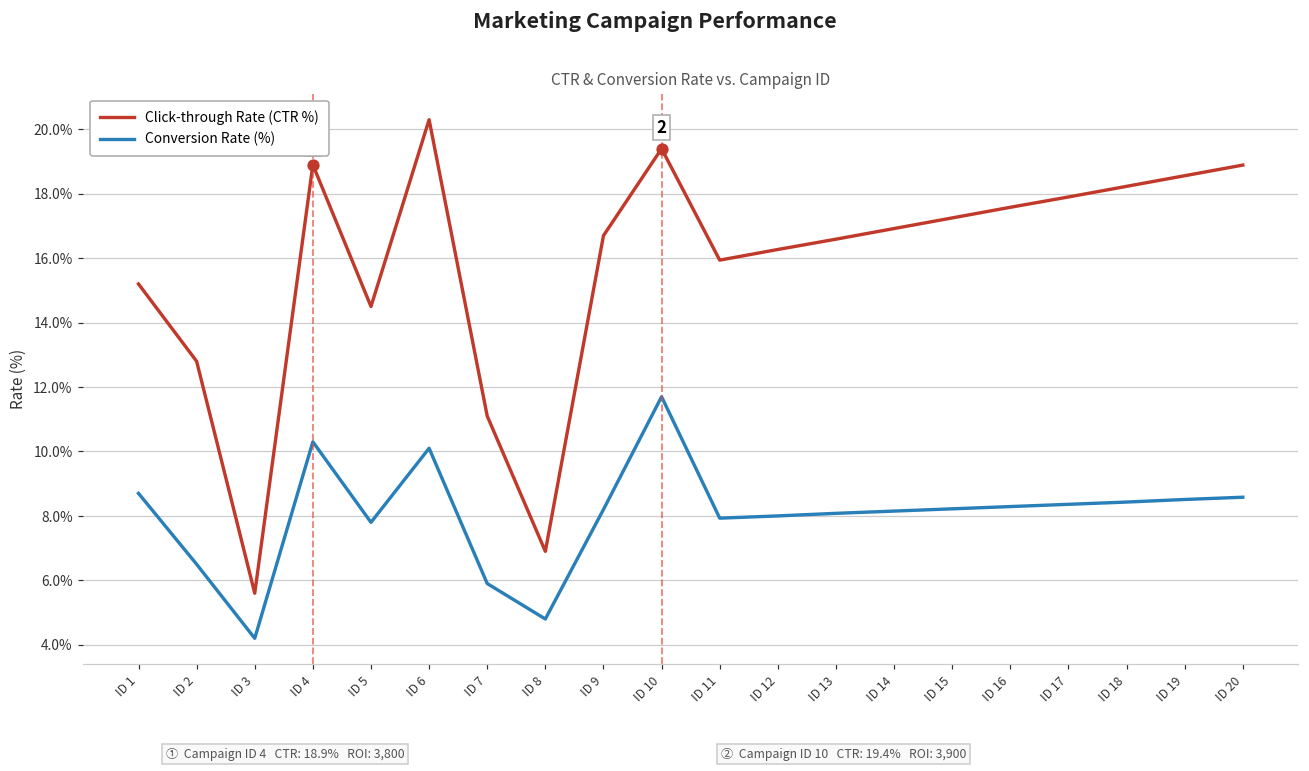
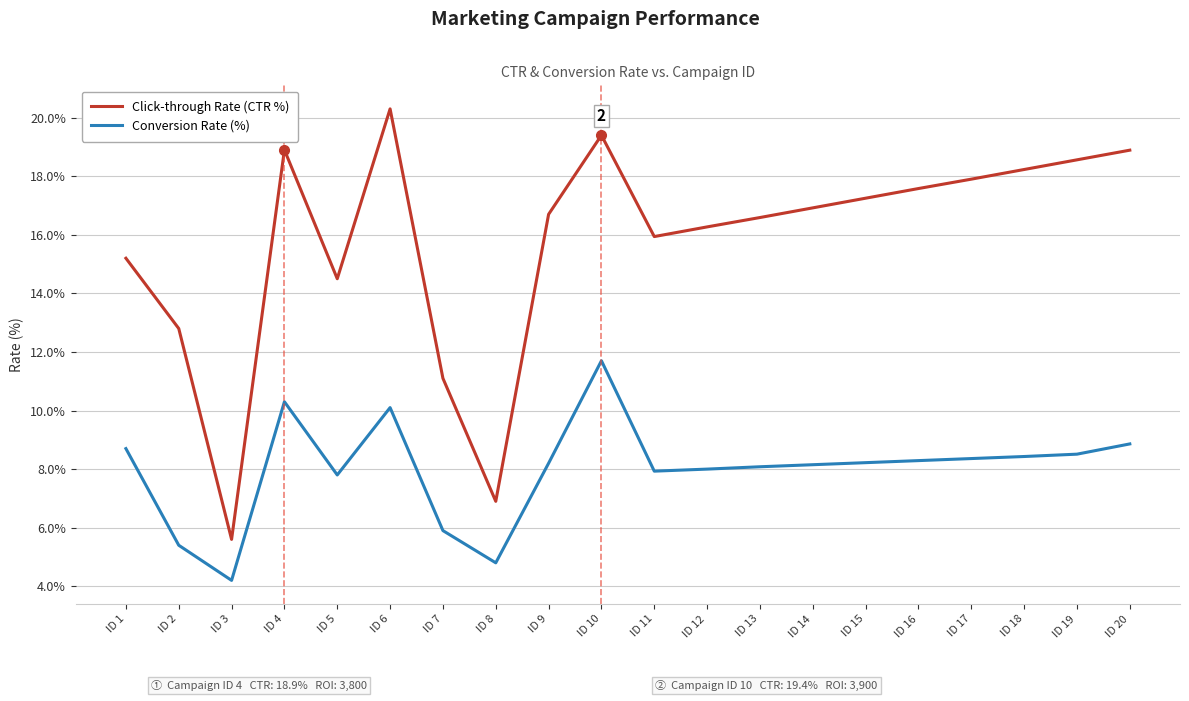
Conversion Rate (%), ID 2: 6.5% -> 5.4%
Conversion Rate (%), ID 20: 8.6% -> 8.9%
